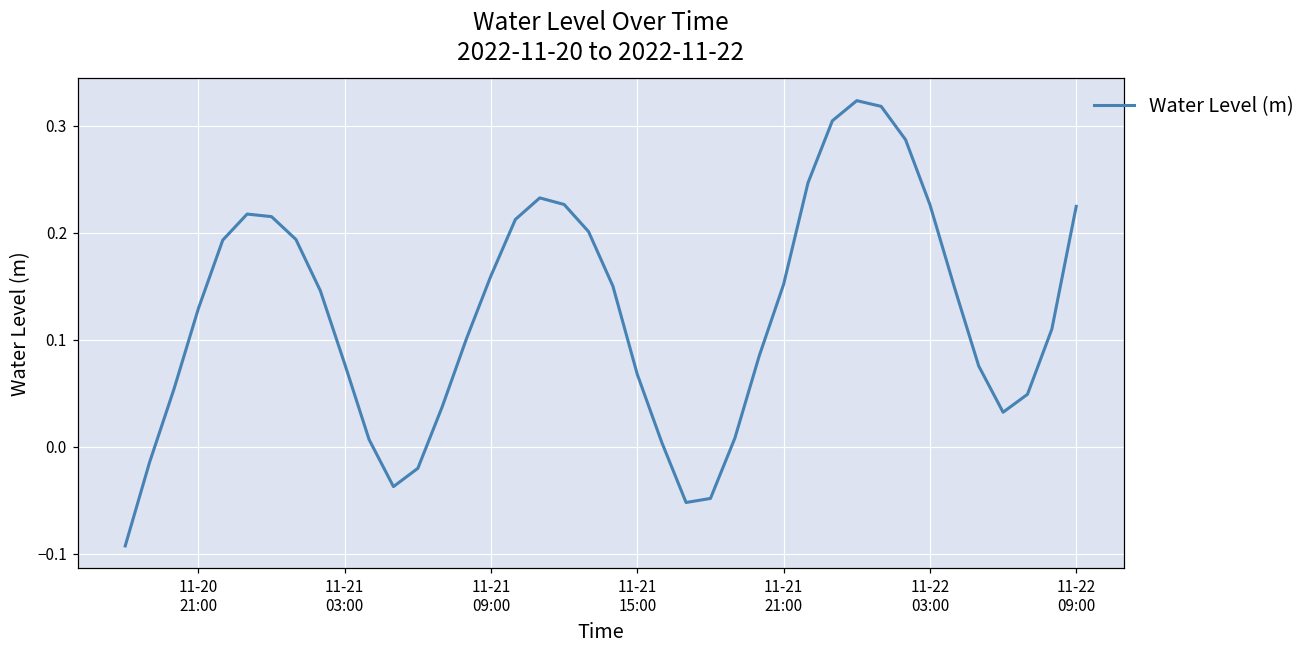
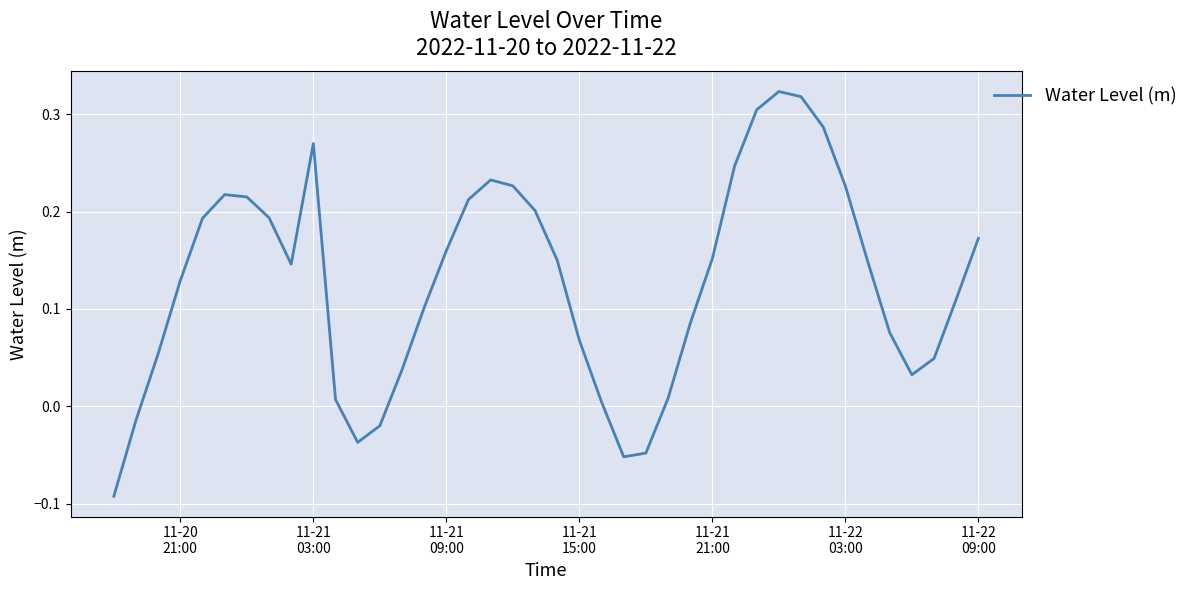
11-21 03:00: 0.08 -> 0.27
11-22 09:00: 0.22 -> 0.17
